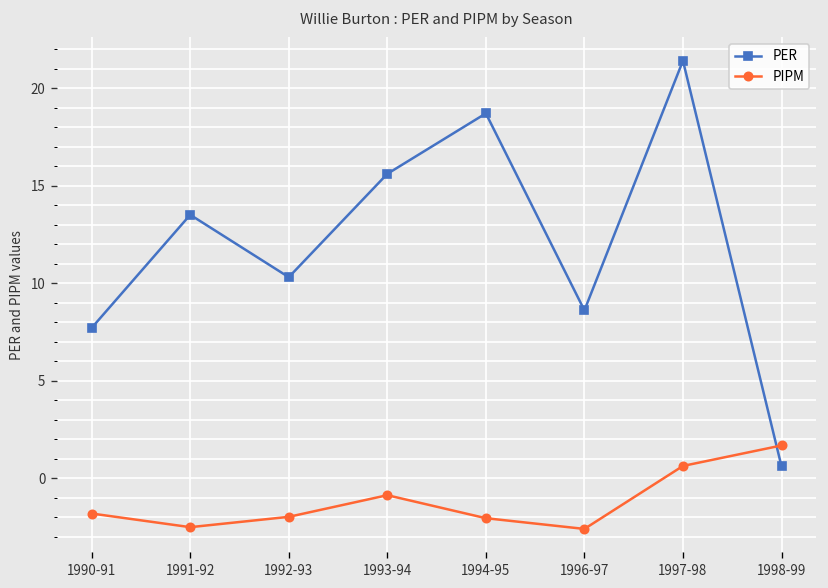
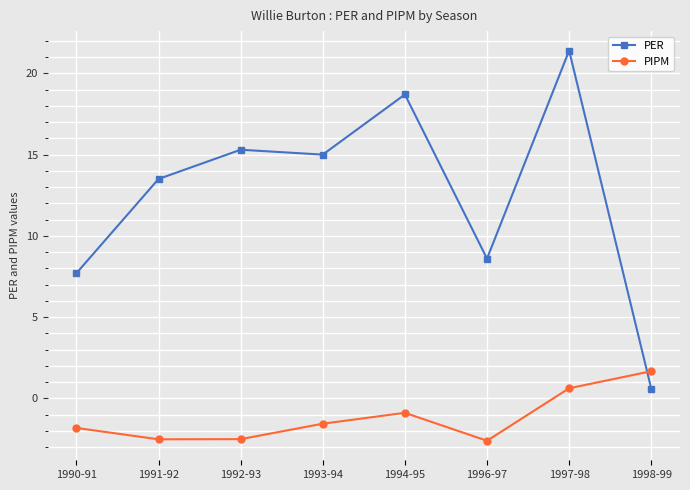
PER, 1992-93: 10.3 -> 15.3
PIPM, 1992-93: -2.0 -> -2.5
PER, 1993-94: 15.6 -> 15.0
PIPM, 1993-94: -0.9 -> -1.6
PIPM, 1994-95: -2.1 -> -0.9
